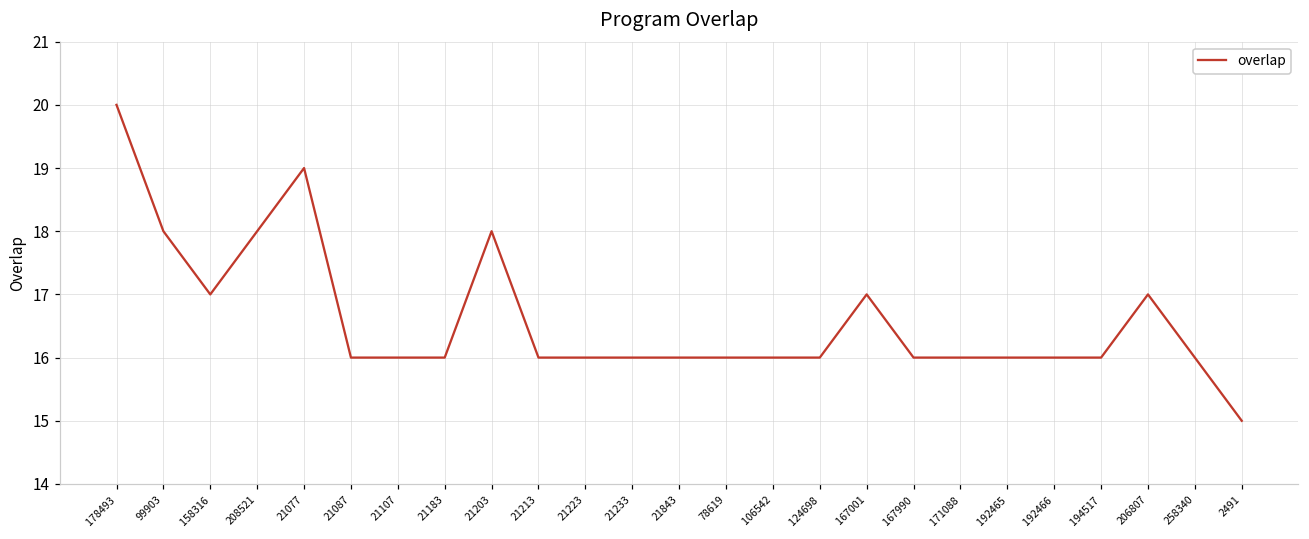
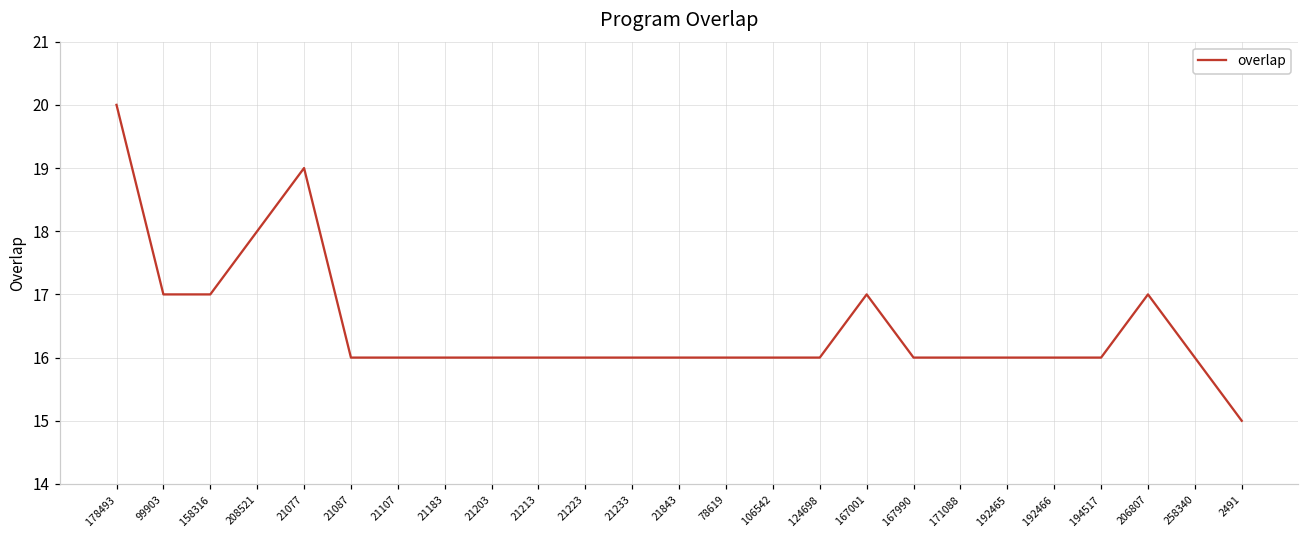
99903: 18 -> 17
21203: 18 -> 16
